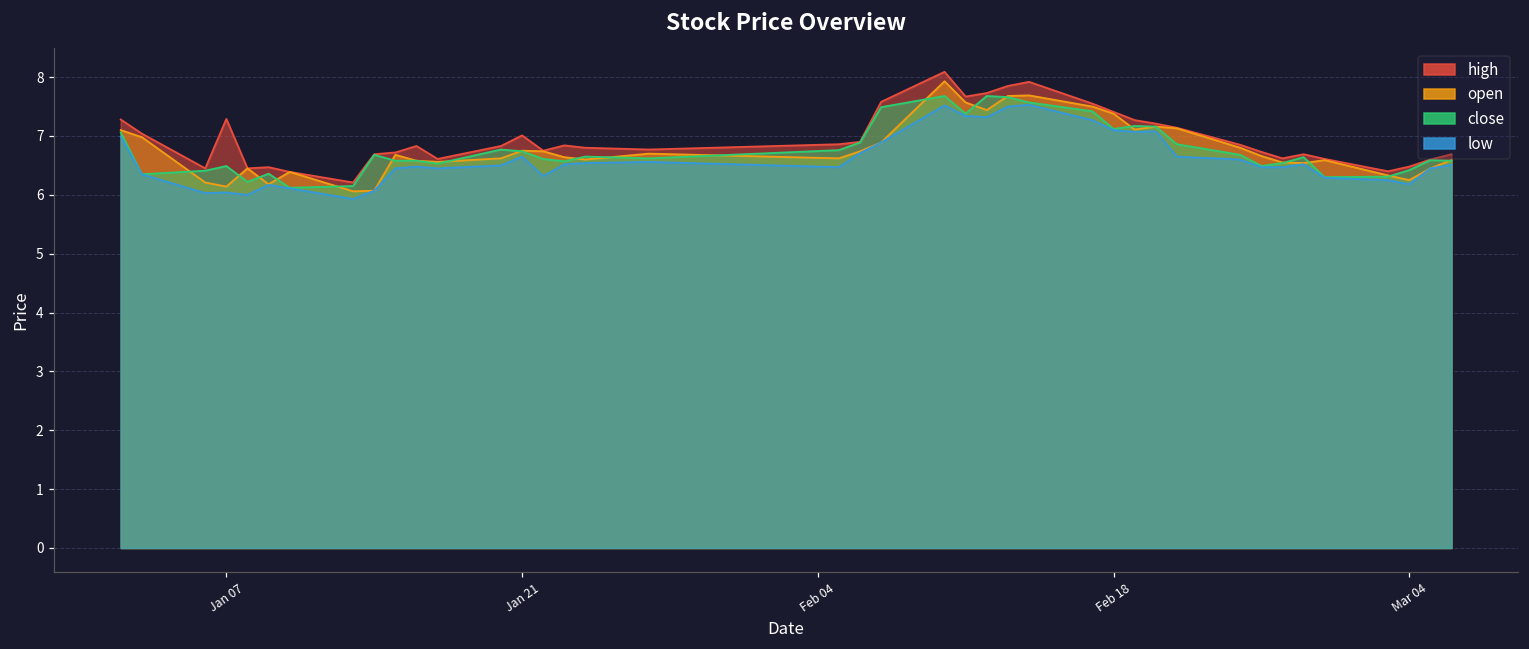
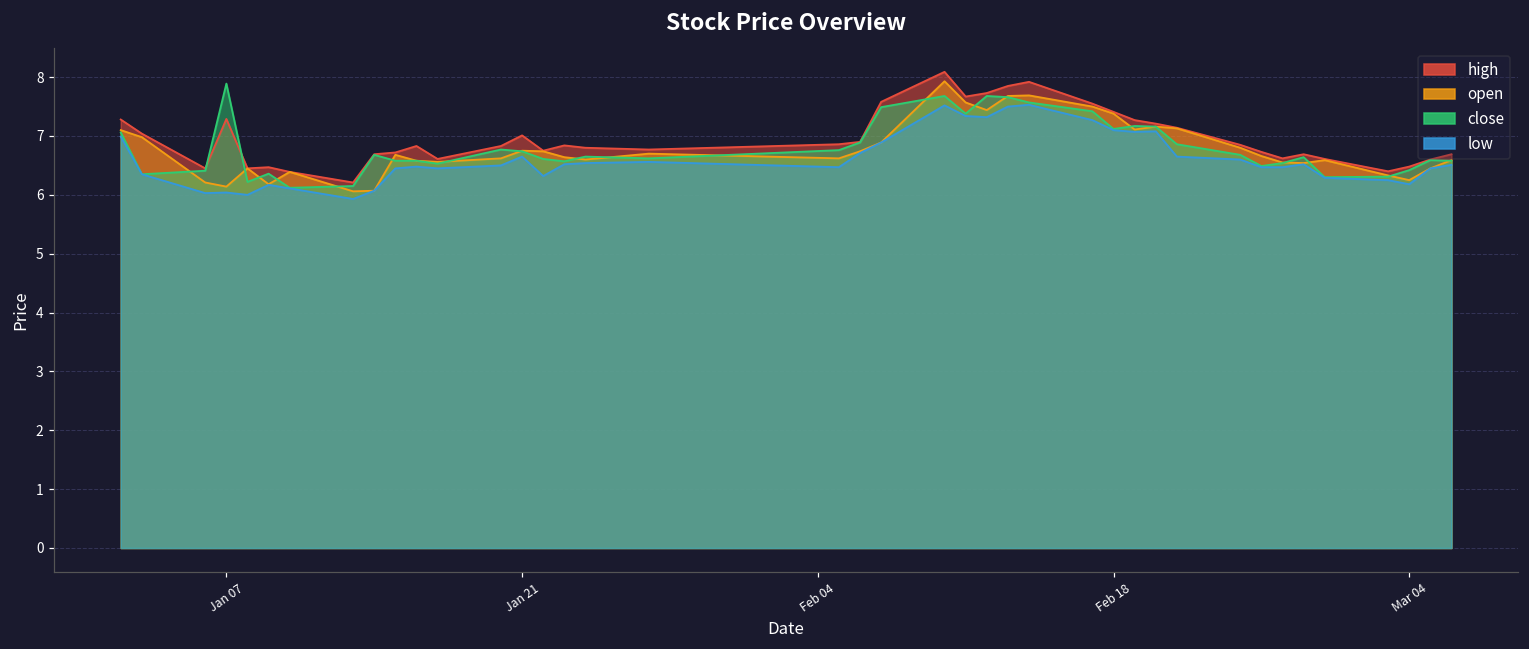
close, Jan 07: 6.5 -> 7.9
